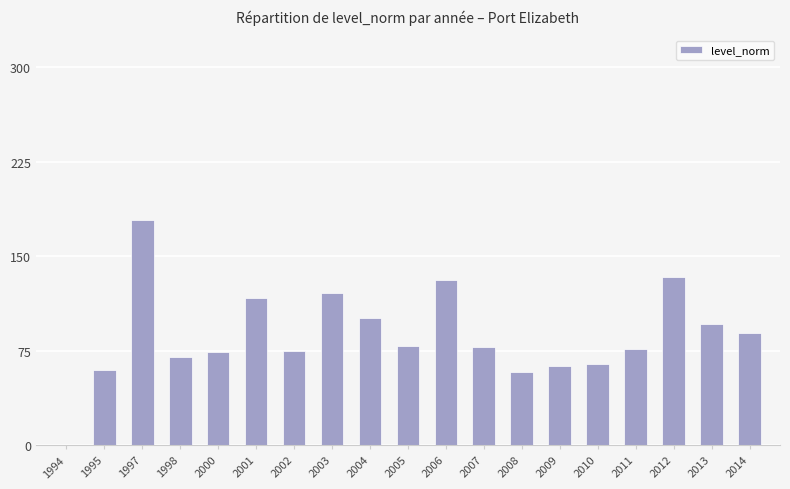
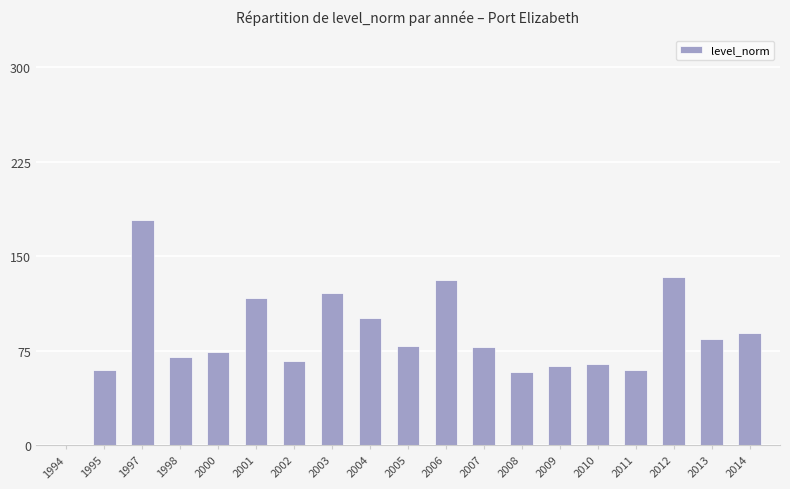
2002: 75 -> 67
2011: 77 -> 60
2013: 96 -> 85
